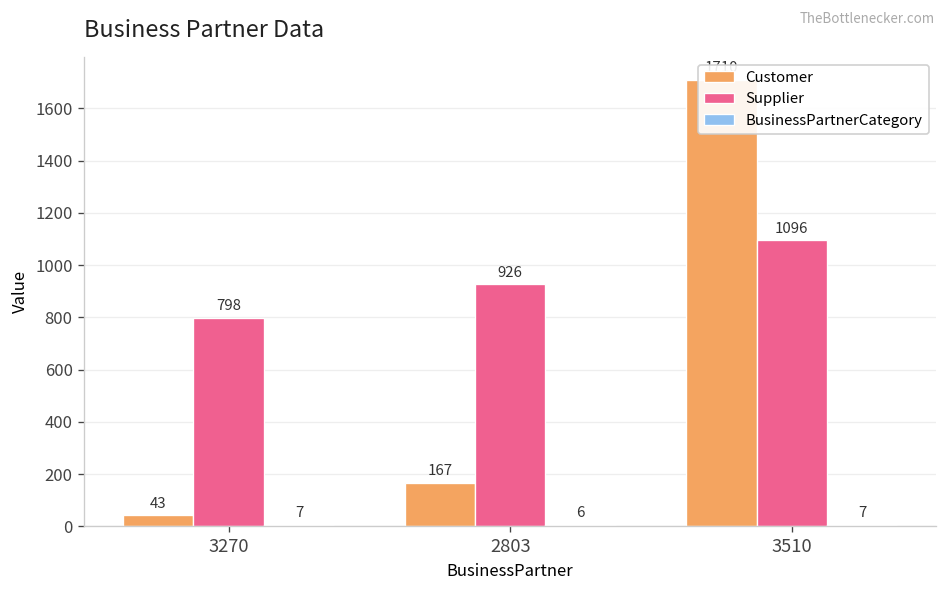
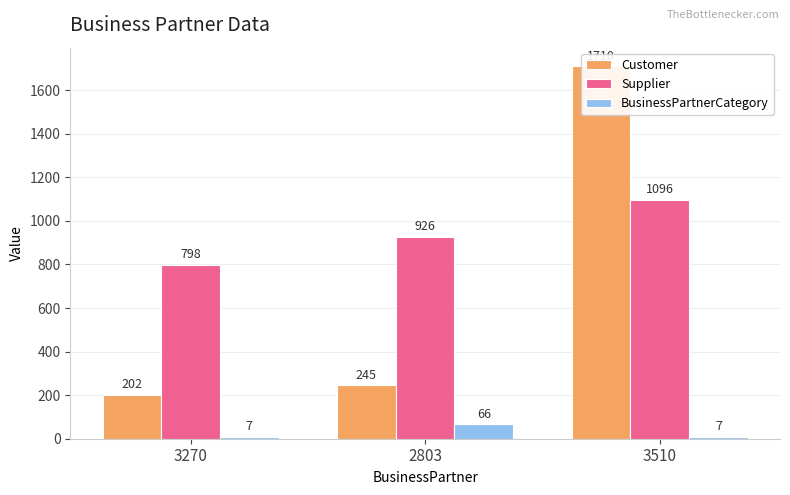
Customer, 3270: 43 -> 202
Customer, 2803: 167 -> 245
BusinessPartnerCategory, 2803: 6 -> 66
